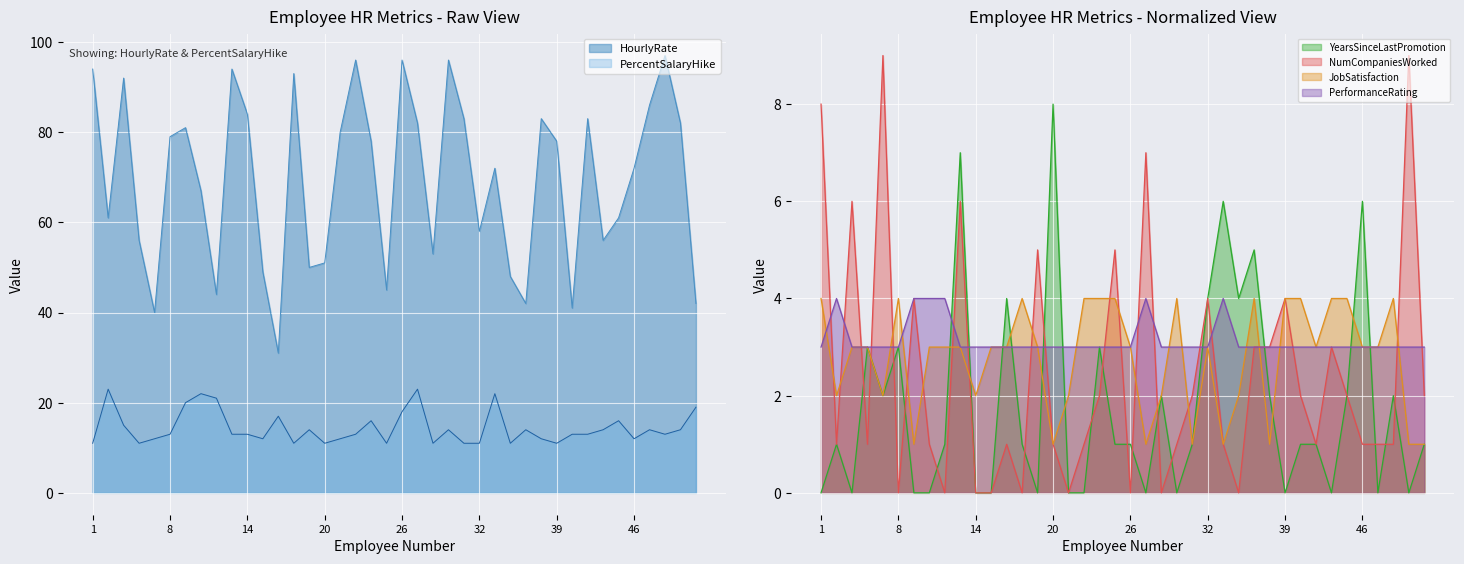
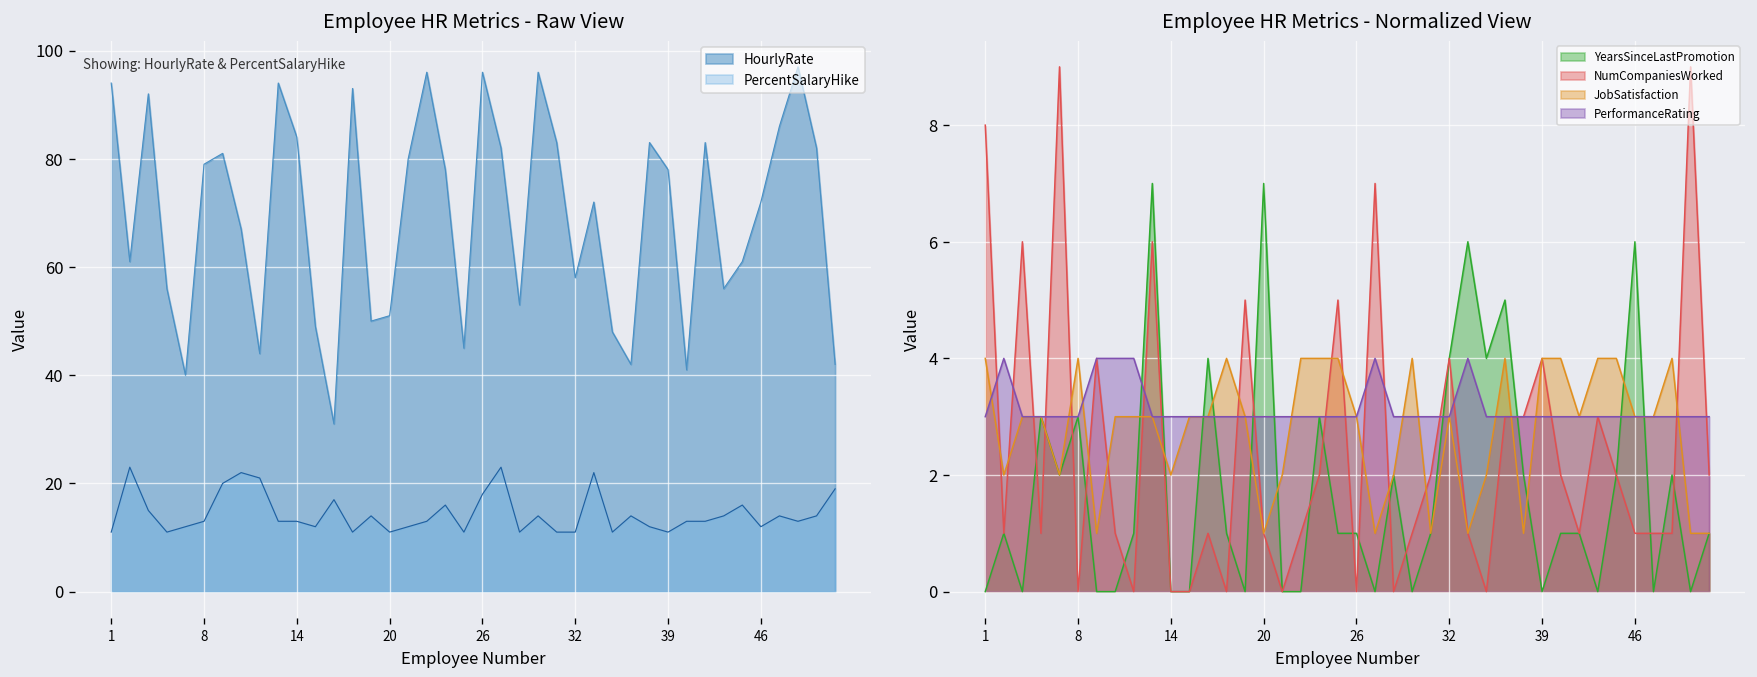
Employee HR Metrics - Normalized View, YearsSinceLastPromotion, 20: 8 -> 7
